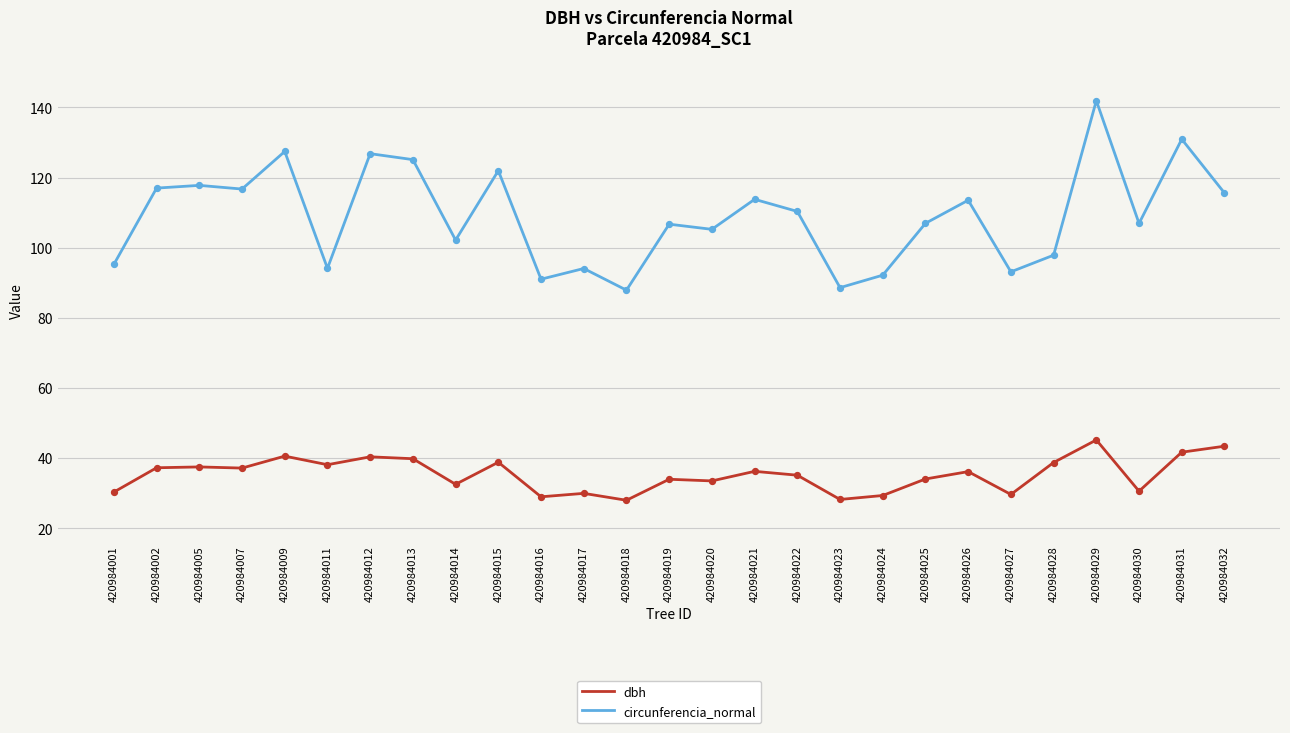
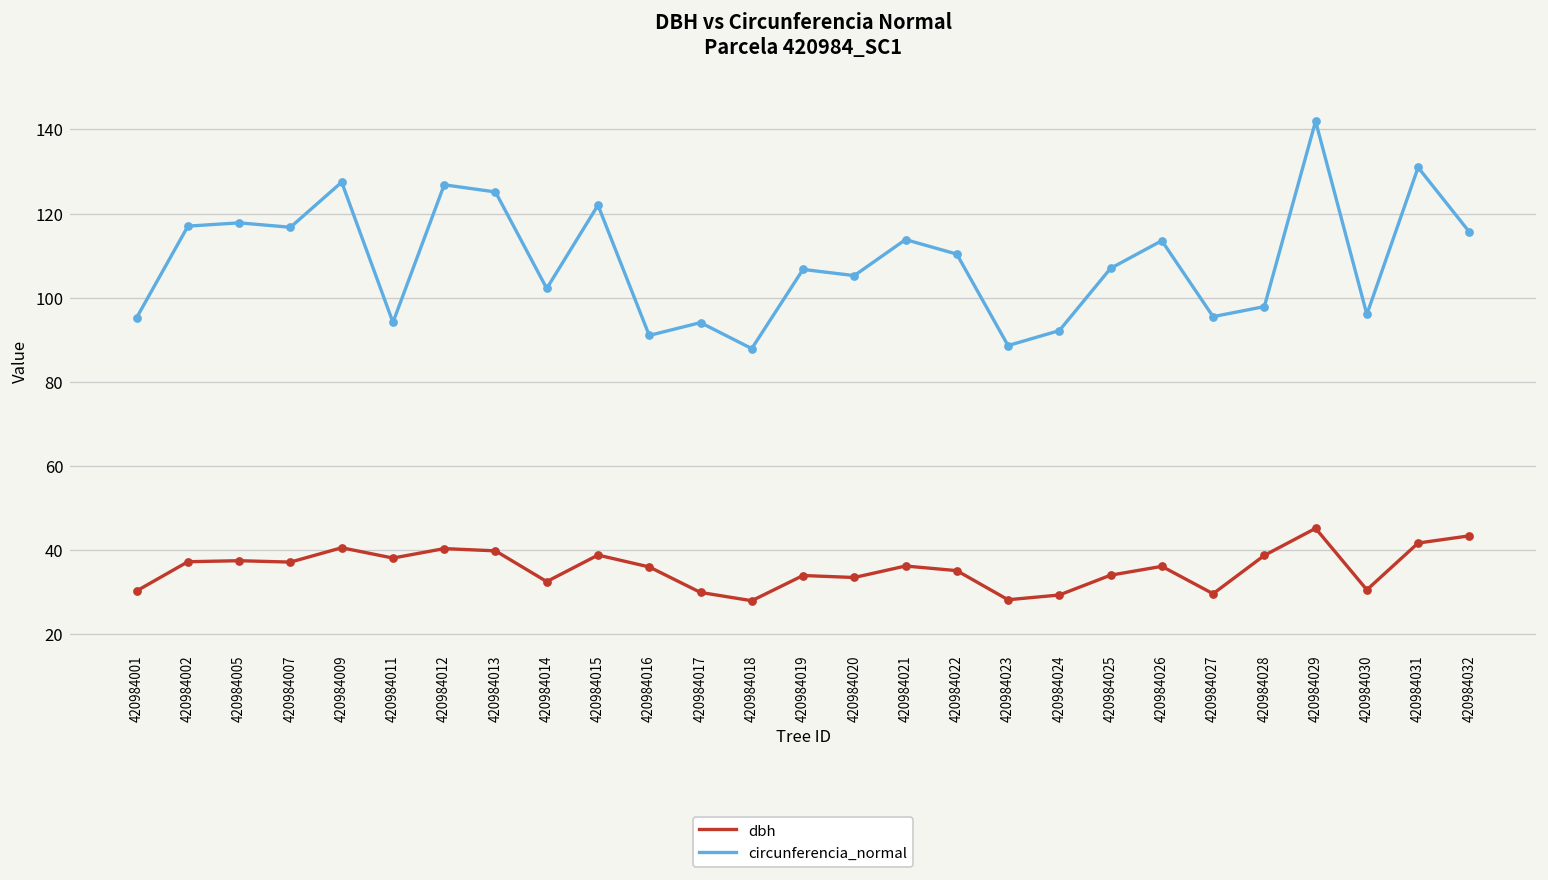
dbh, 420984016: 29 -> 36
circunferencia_normal, 420984027: 93 -> 96
circunferencia_normal, 420984030: 107 -> 96
